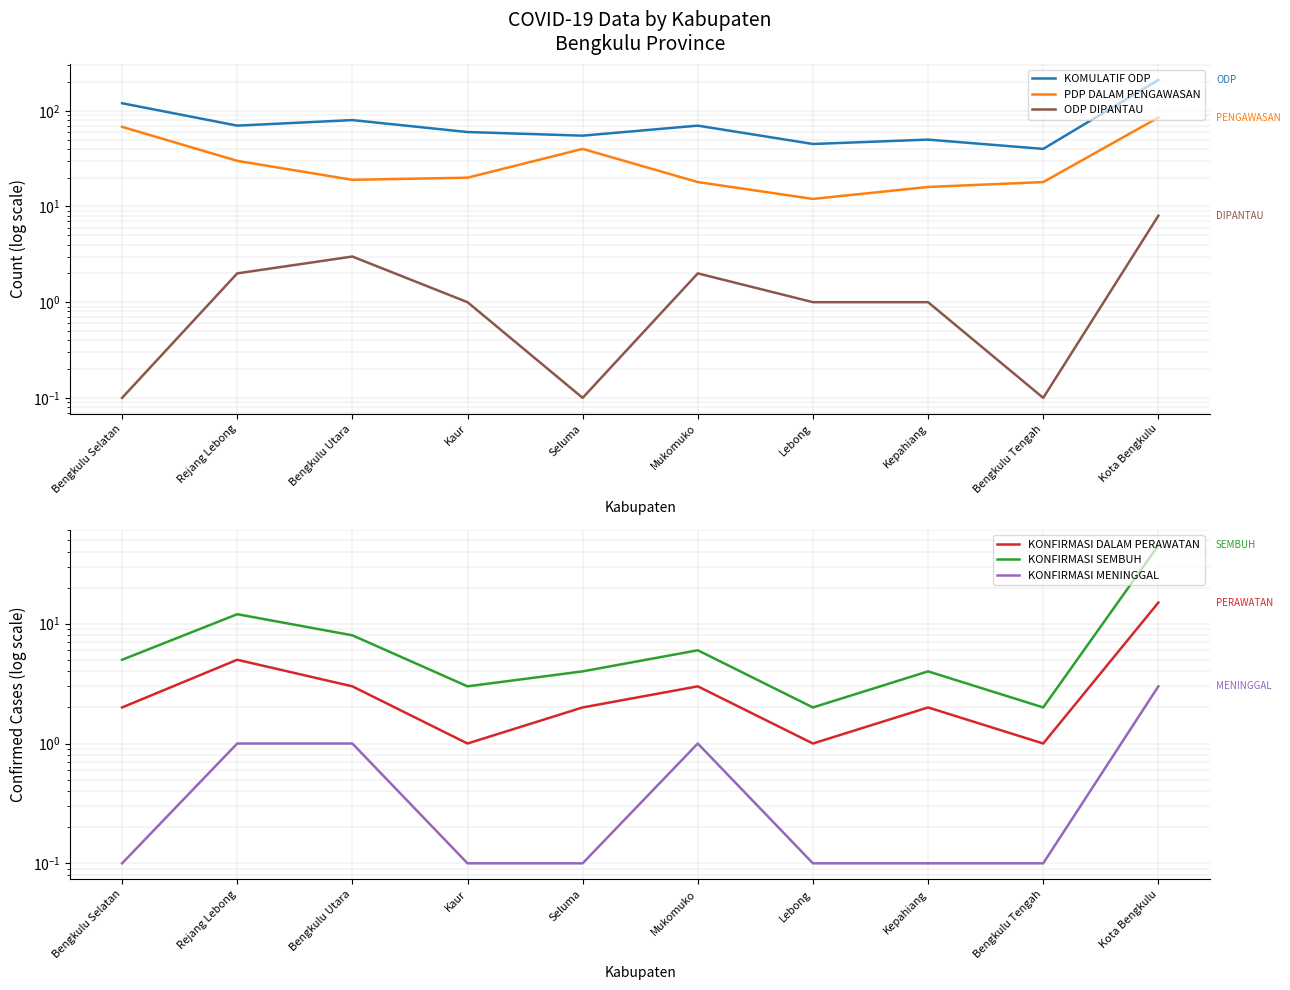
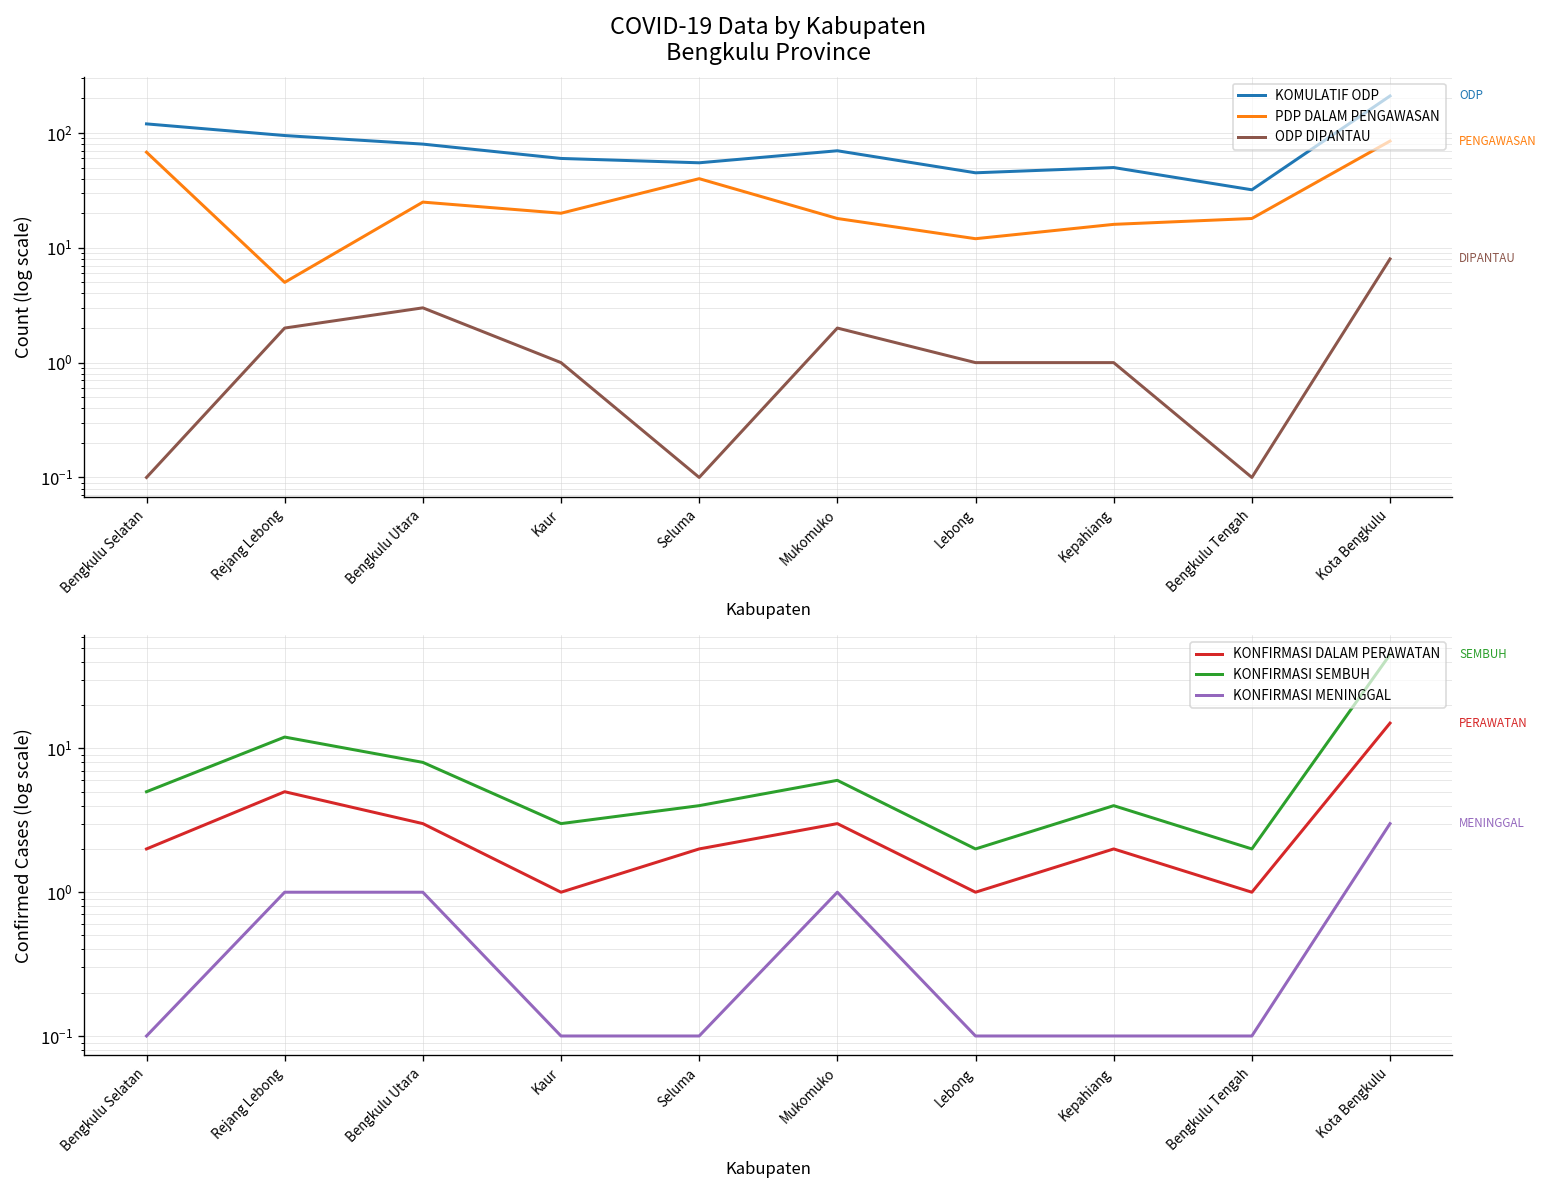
COVID-19 Data by Kabupaten Bengkulu Province, KOMULATIF ODP, Rejang Lebong: 70 -> 100
COVID-19 Data by Kabupaten Bengkulu Province, PDP DALAM PENGAWASAN, Rejang Lebong: 30 -> 5
COVID-19 Data by Kabupaten Bengkulu Province, PDP DALAM PENGAWASAN, Bengkulu Utara: 19 -> 25
COVID-19 Data by Kabupaten Bengkulu Province, KOMULATIF ODP, Bengkulu Tengah: 40 -> 32
